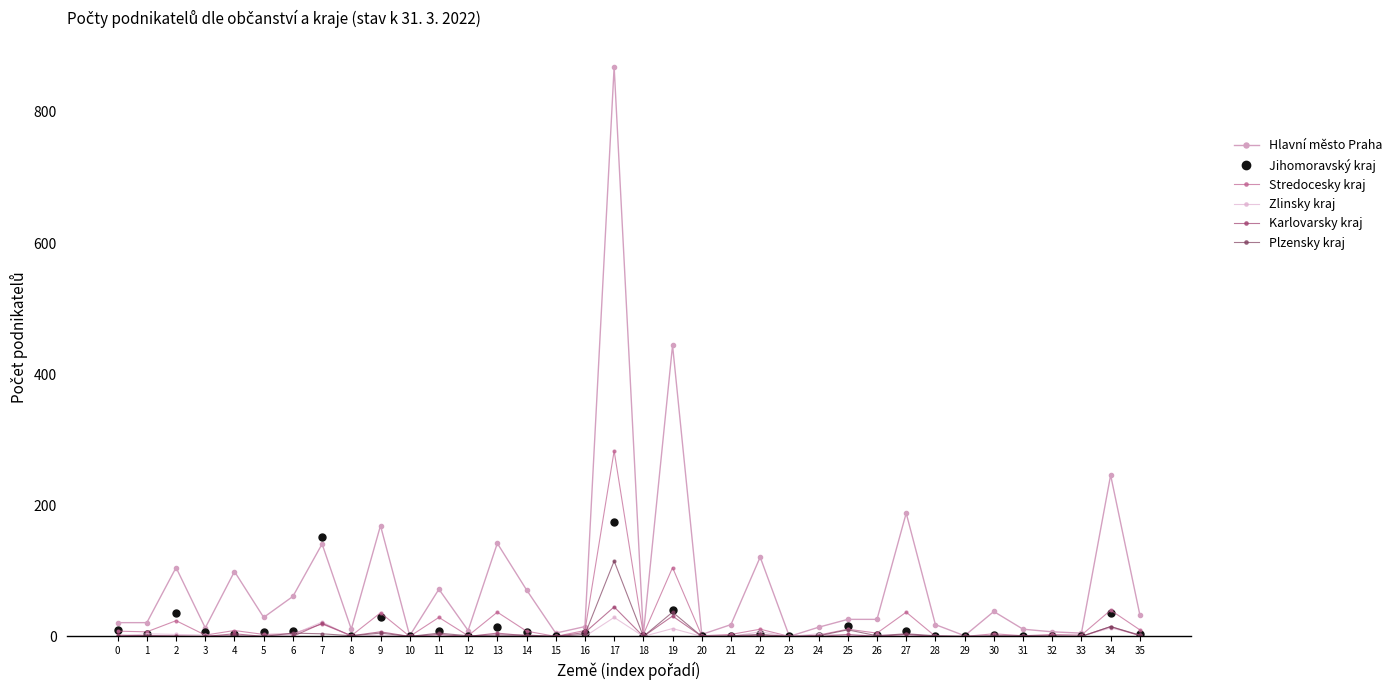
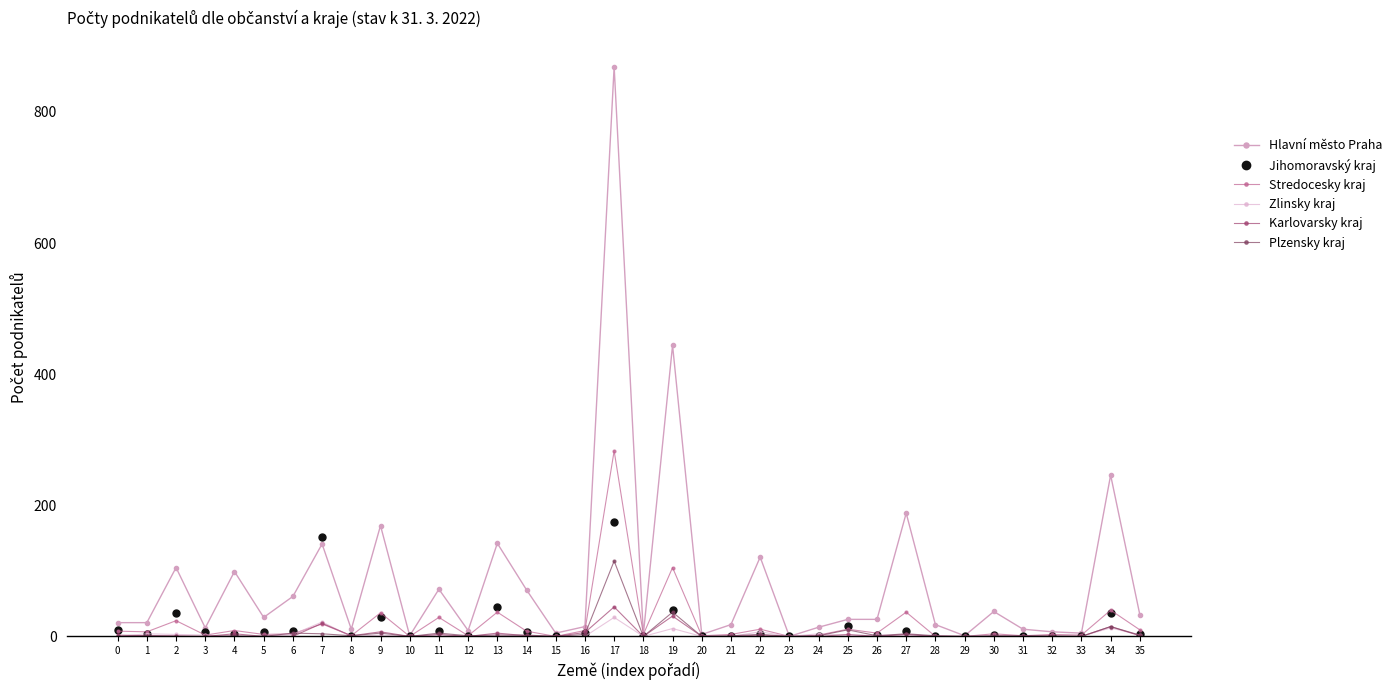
Jihomoravský kraj, 13: 10 -> 50
